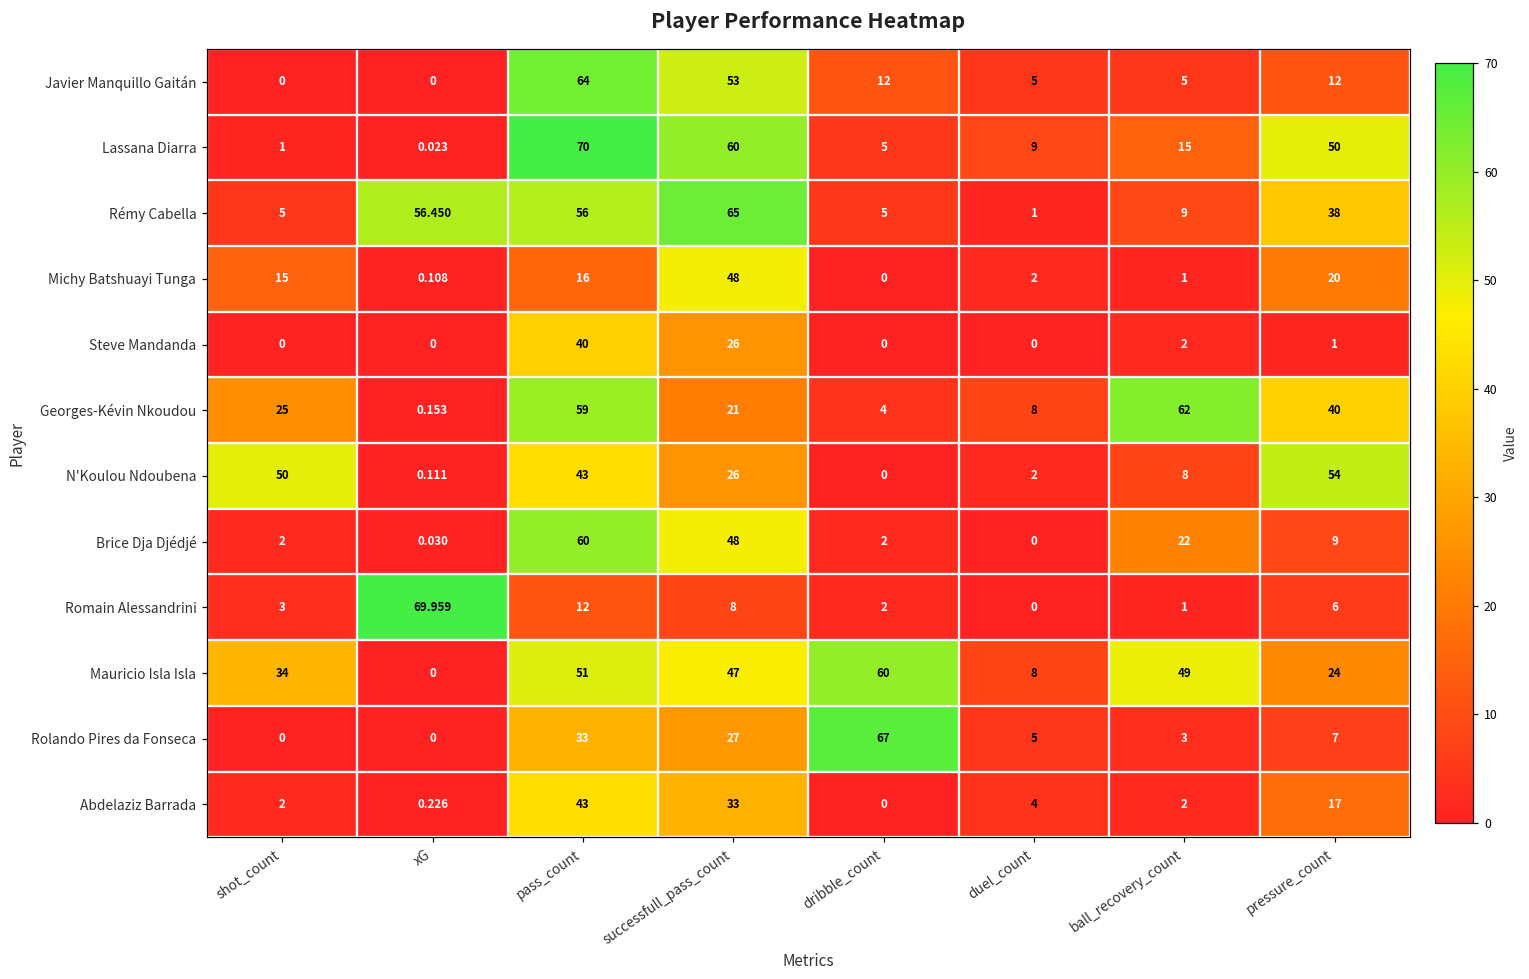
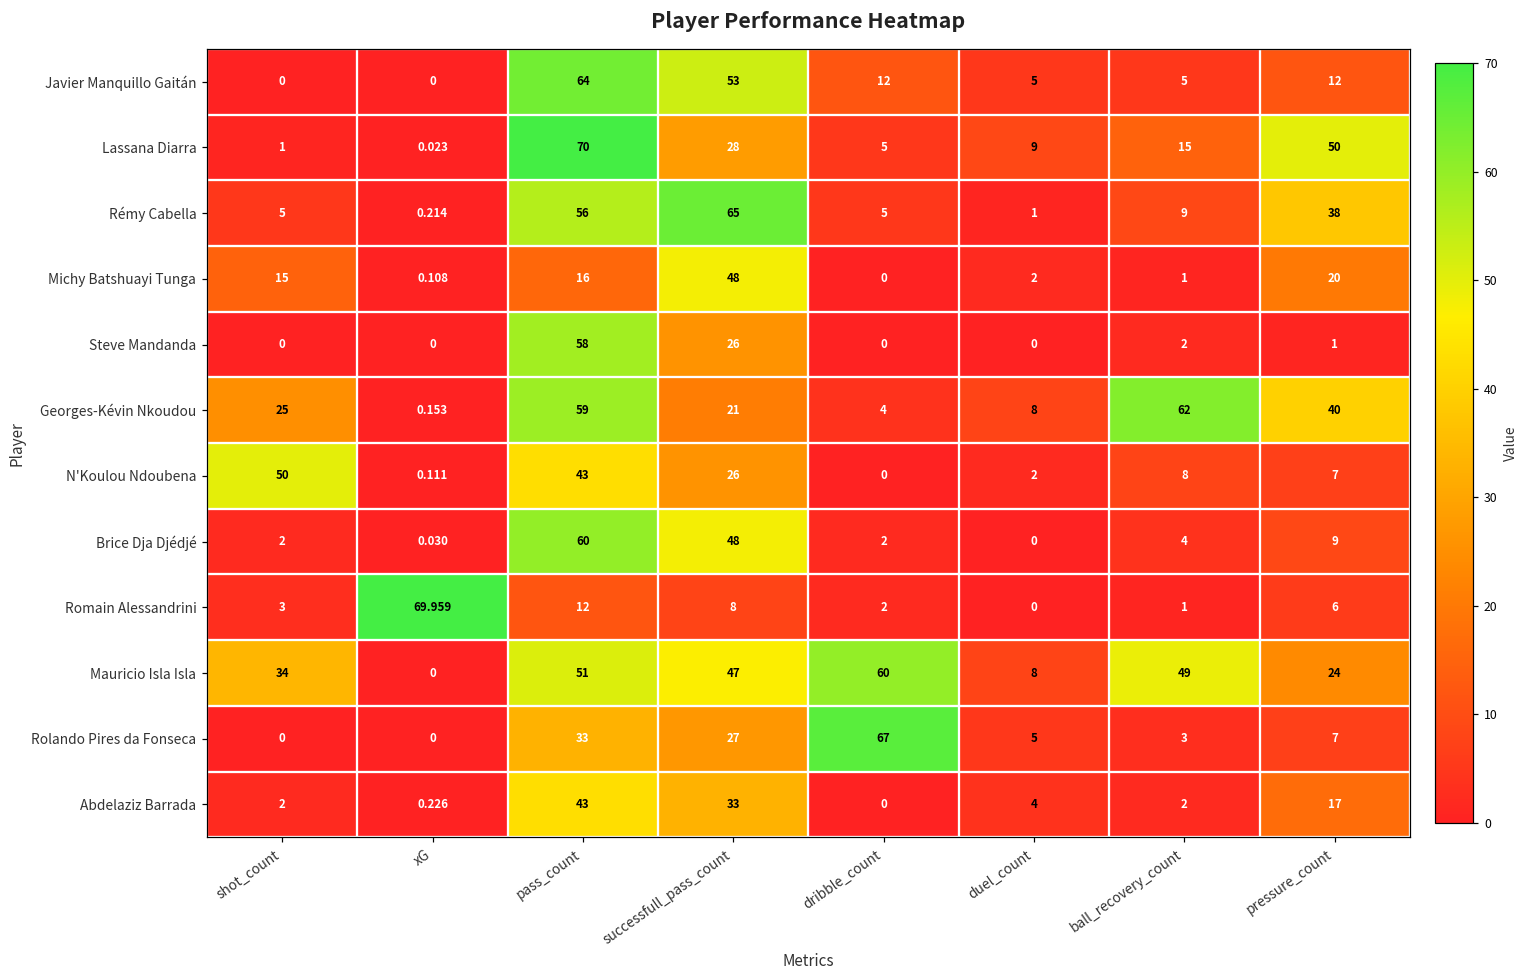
Lassana Diarra, successfull_pass_count: 60 -> 28
Rémy Cabella, xG: 56.450 -> 0.214
Steve Mandanda, pass_count: 40 -> 58
N'Koulou Ndoubena, pressure_count: 54 -> 7
Brice Dja Djédjé, ball_recovery_count: 22 -> 4
